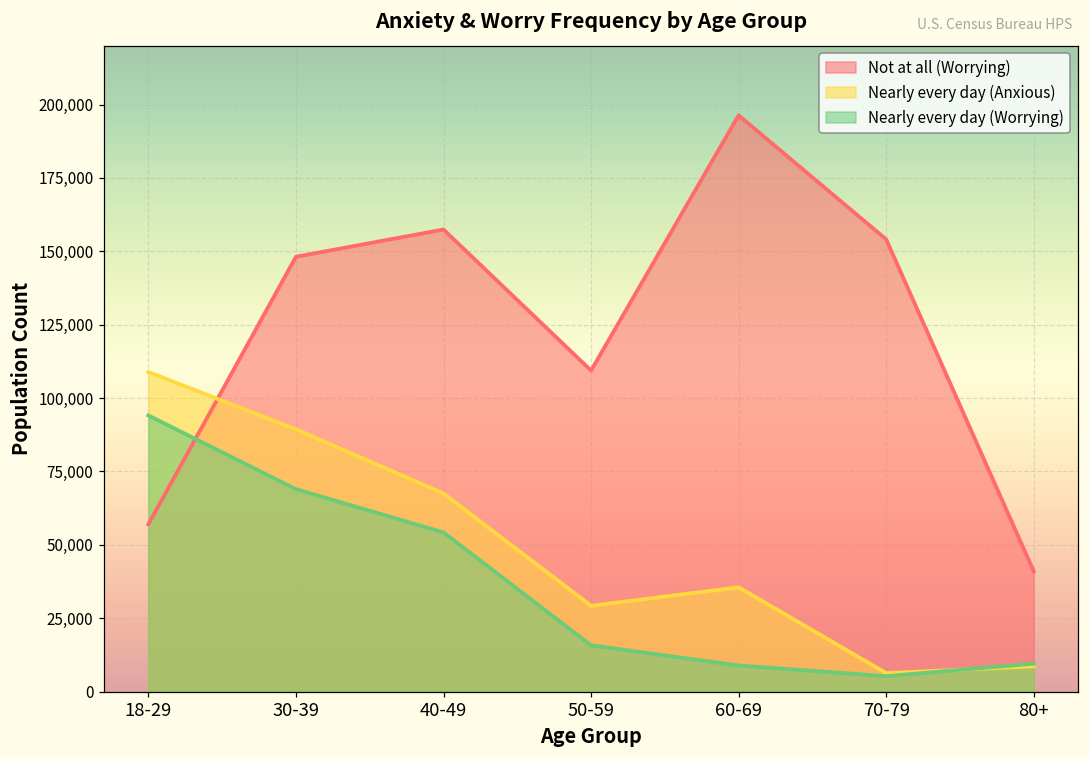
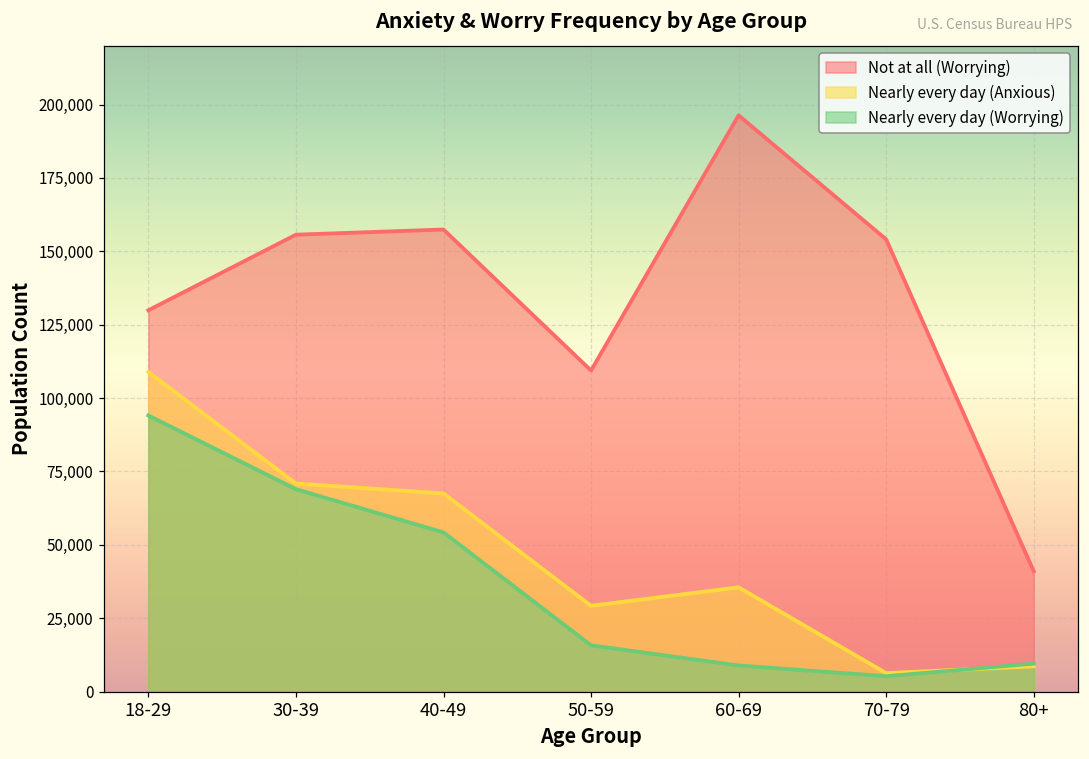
Not at all (Worrying), 18-29: 57,000 -> 130,000
Not at all (Worrying), 30-39: 148,000 -> 156,000
Nearly every day (Anxious), 30-39: 89,000 -> 71,000
